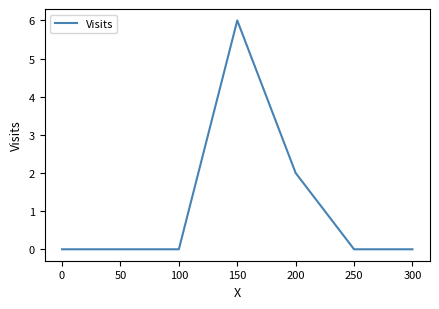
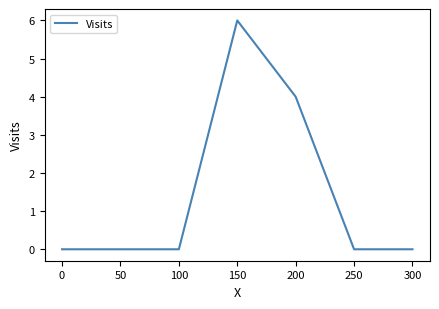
200: 2 -> 4
